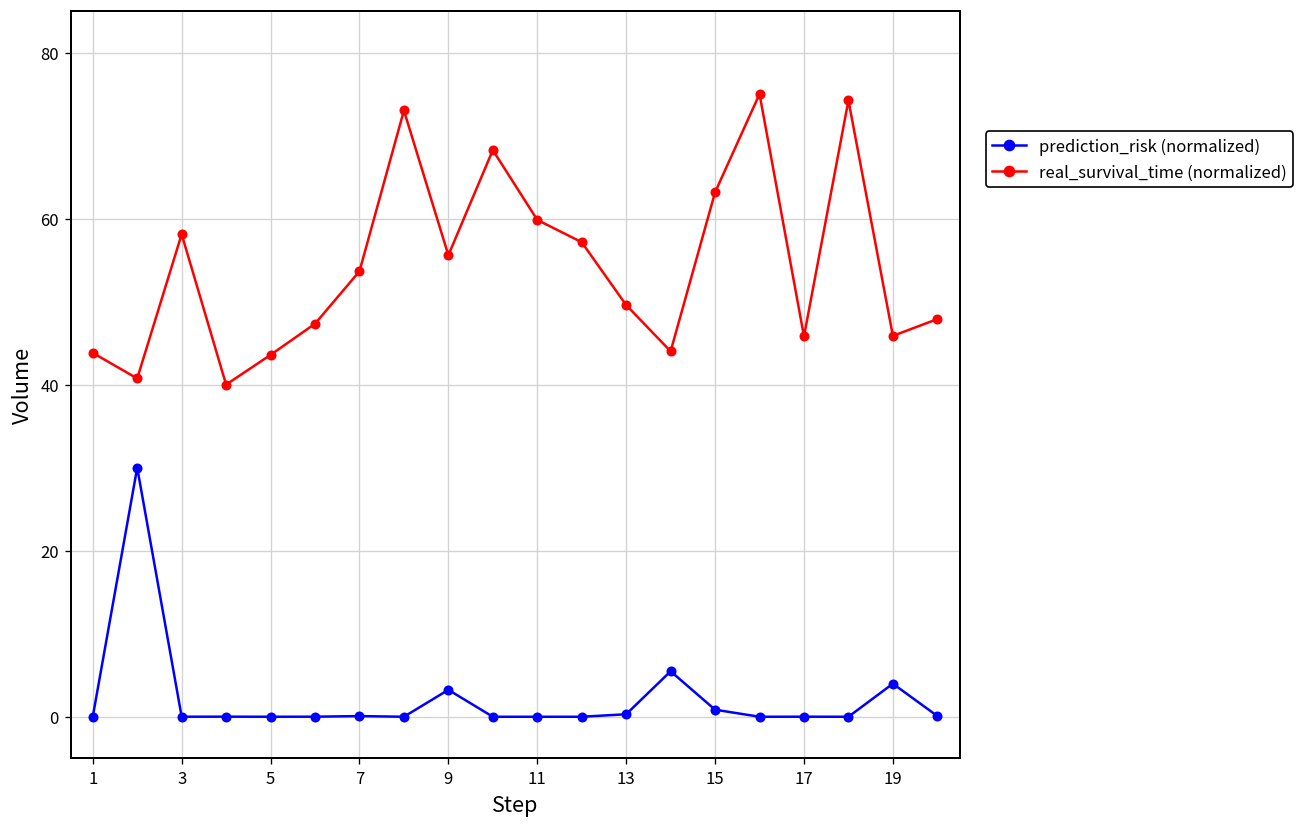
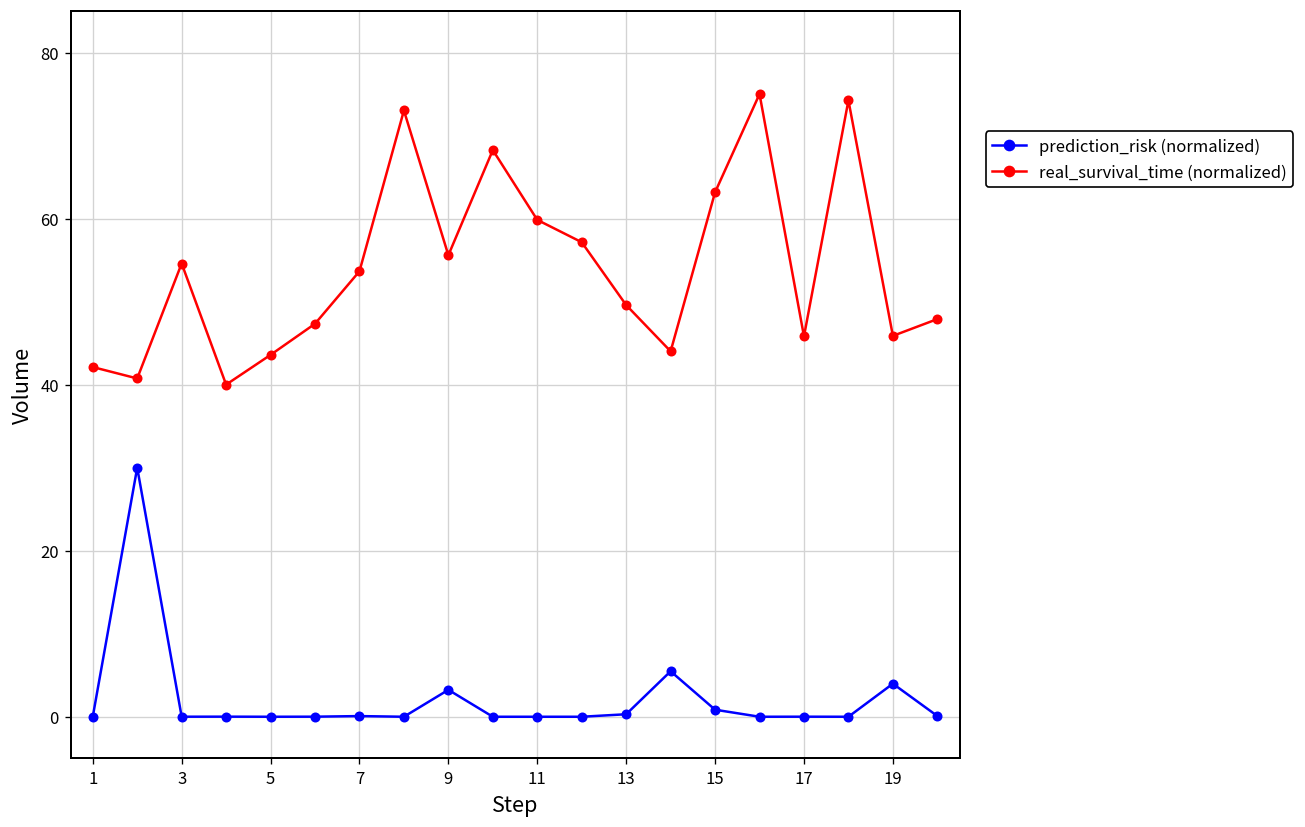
real_survival_time (normalized), 1: 44 -> 42
real_survival_time (normalized), 3: 58 -> 55
